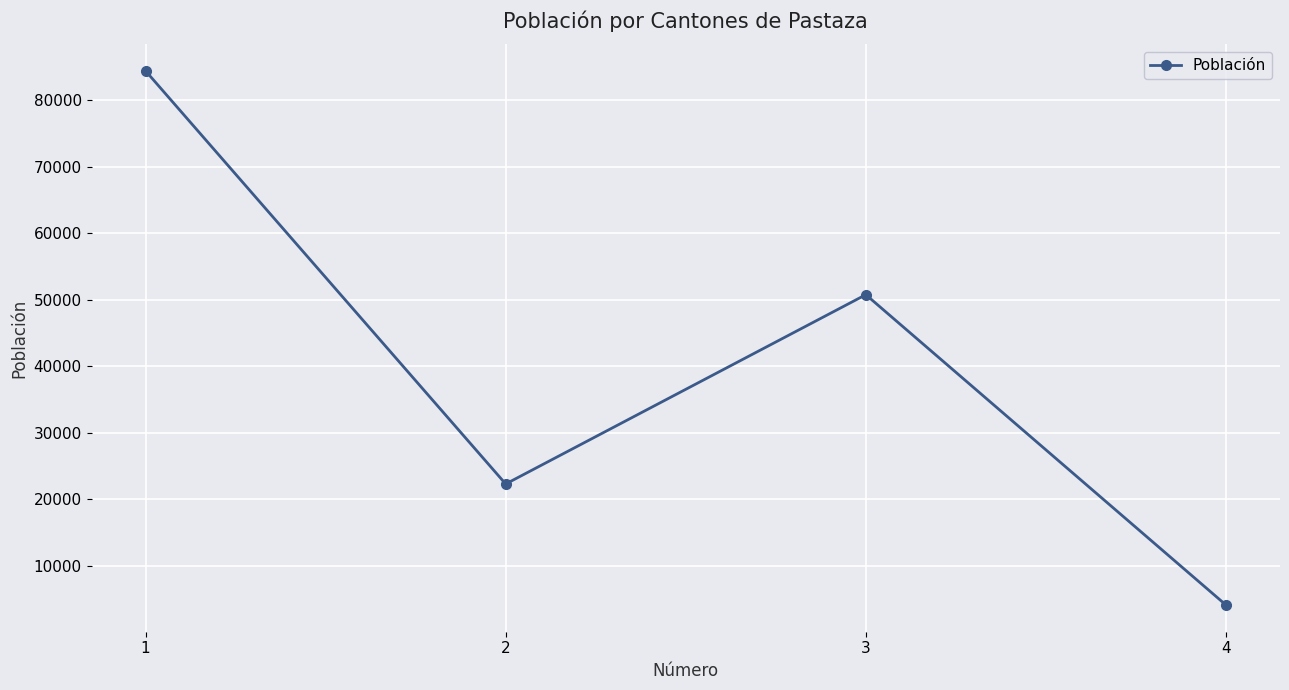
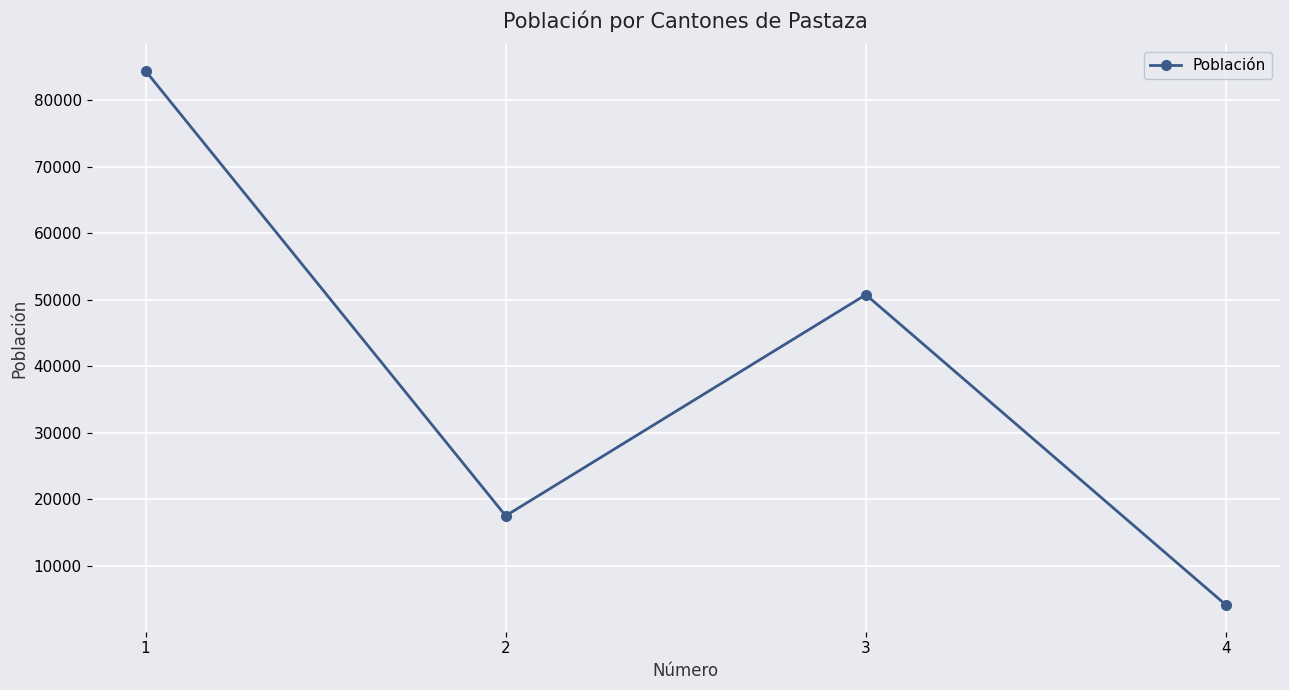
2: 22000 -> 18000
